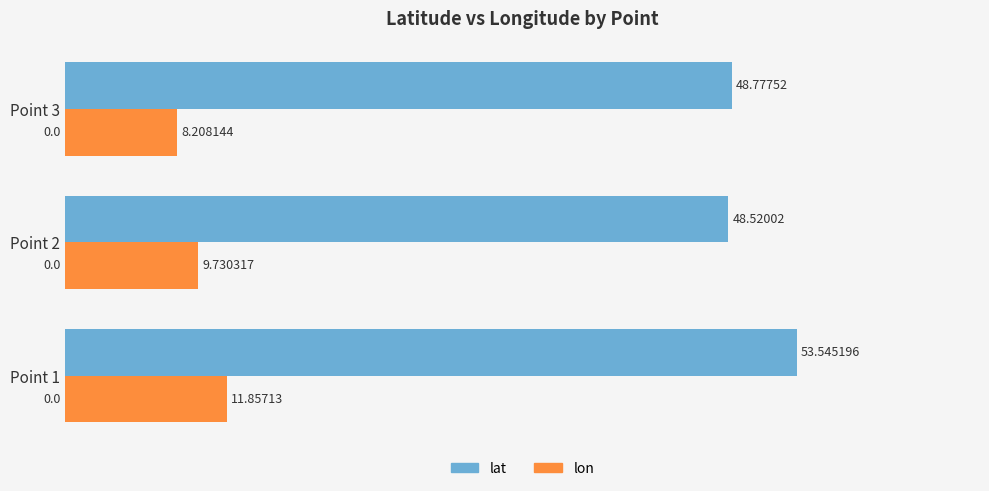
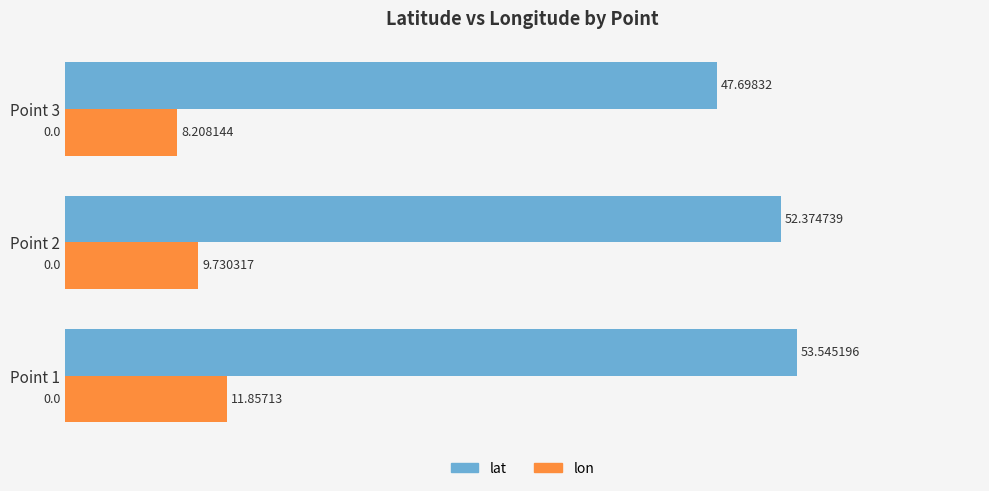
lat, Point 3: 48.77752 -> 47.69832
lat, Point 2: 48.52002 -> 52.374739
